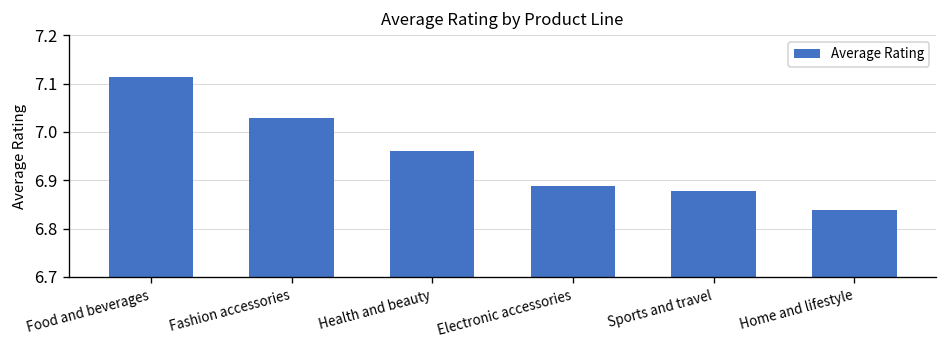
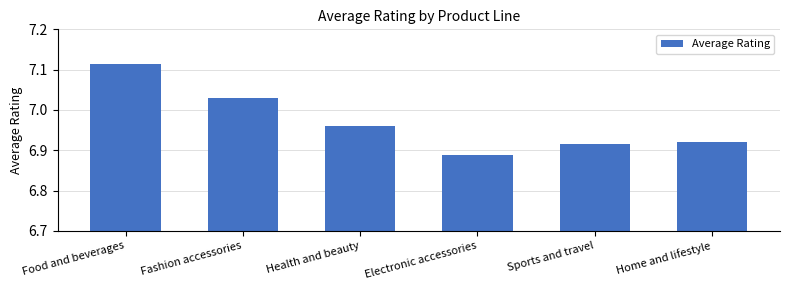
Sports and travel: 6.88 -> 6.92
Home and lifestyle: 6.84 -> 6.92
